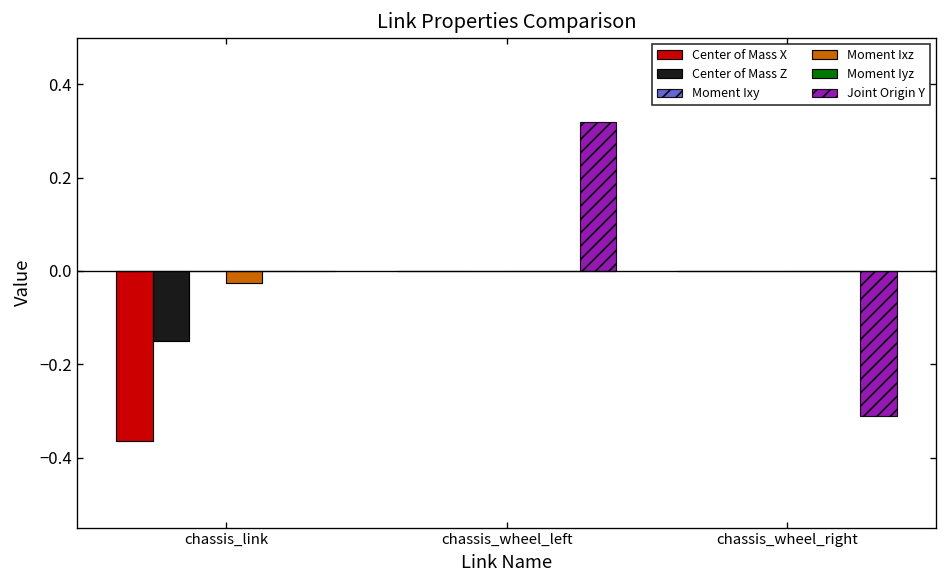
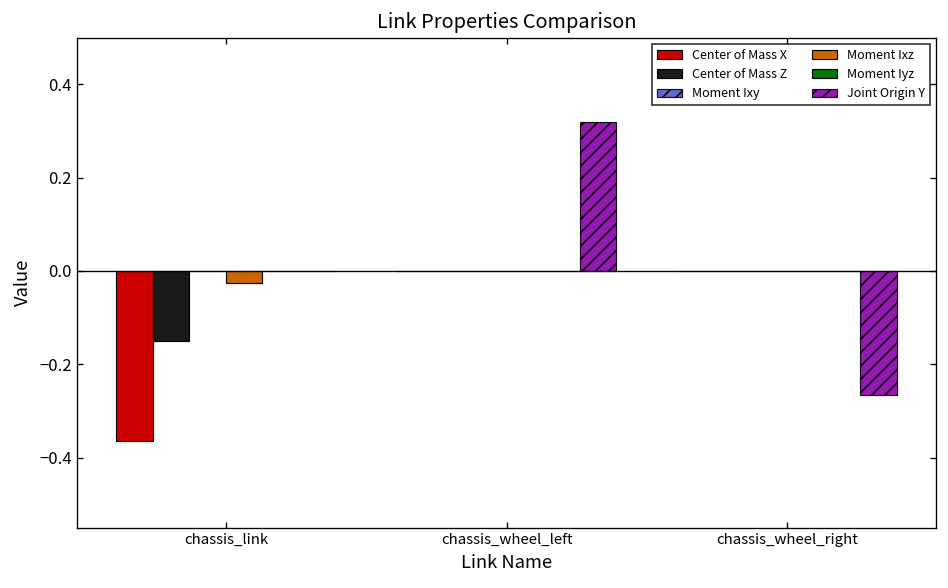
Joint Origin Y, chassis_wheel_right: -0.31 -> -0.27
